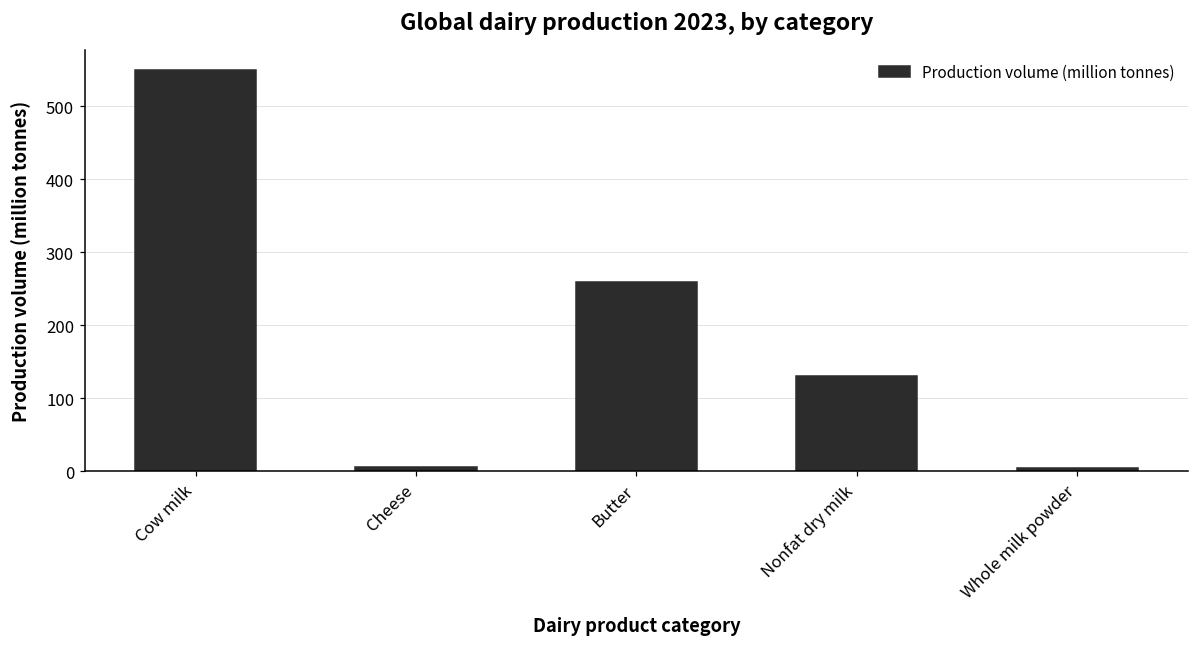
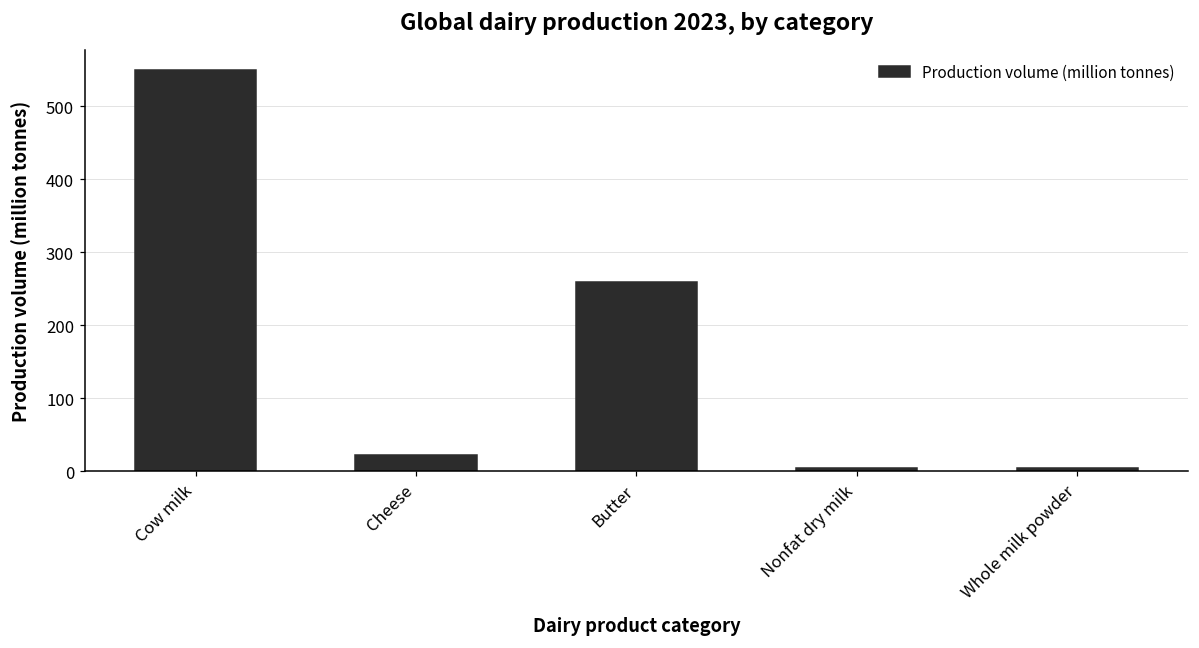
Cheese: 10 -> 20
Nonfat dry milk: 130 -> 0
